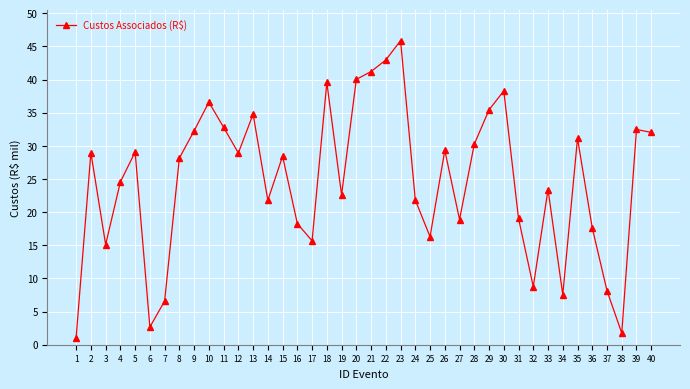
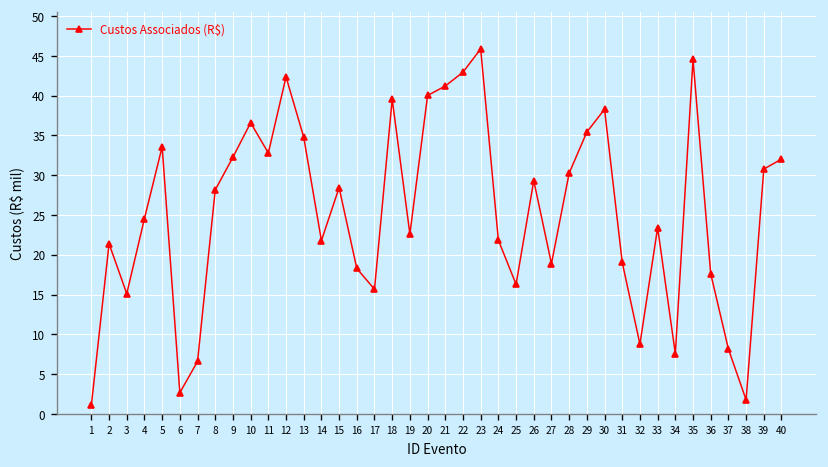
2: 29 -> 21
5: 29 -> 34
12: 29 -> 42
35: 31 -> 45
39: 32 -> 31
